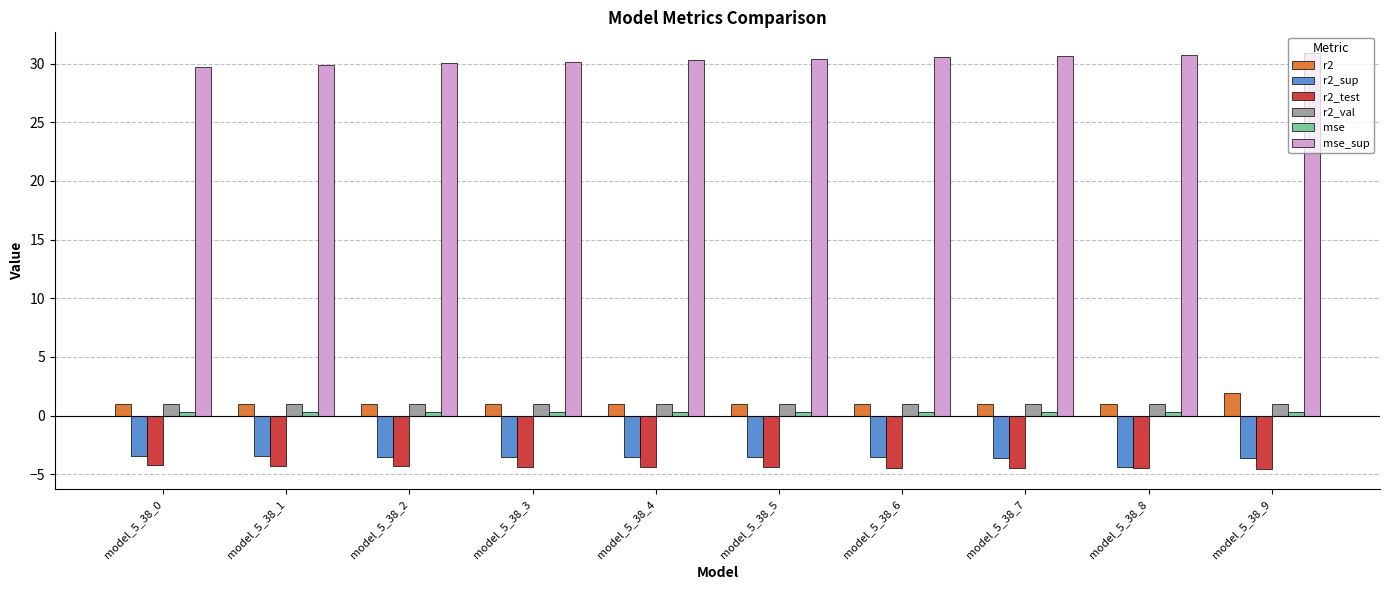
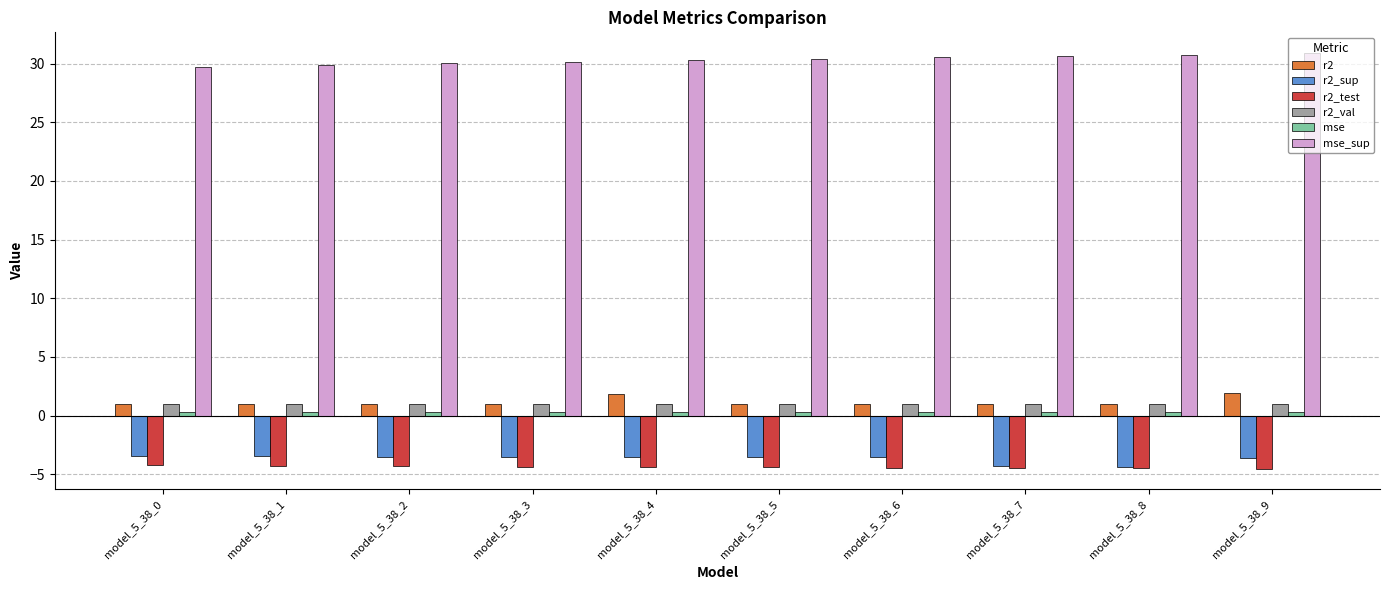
r2, model_5_38_4: 1.0 -> 1.8
r2_sup, model_5_38_7: -3.6 -> -4.3
